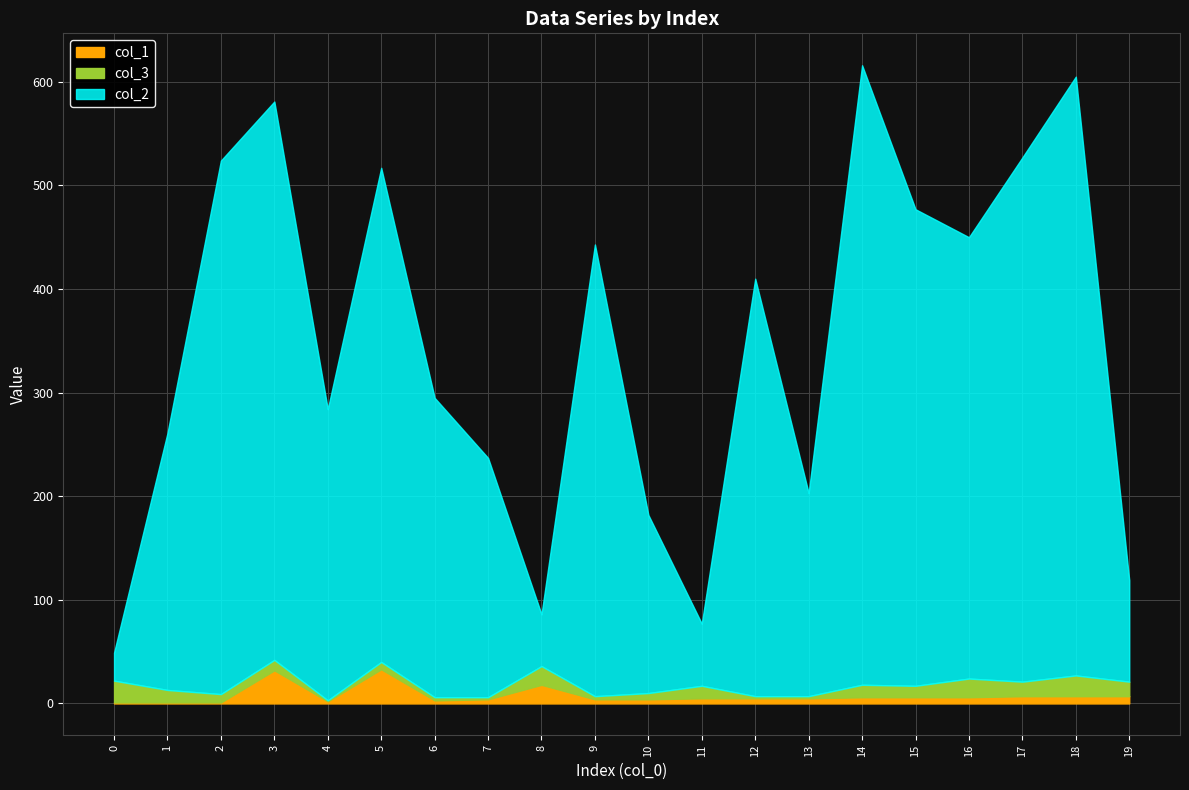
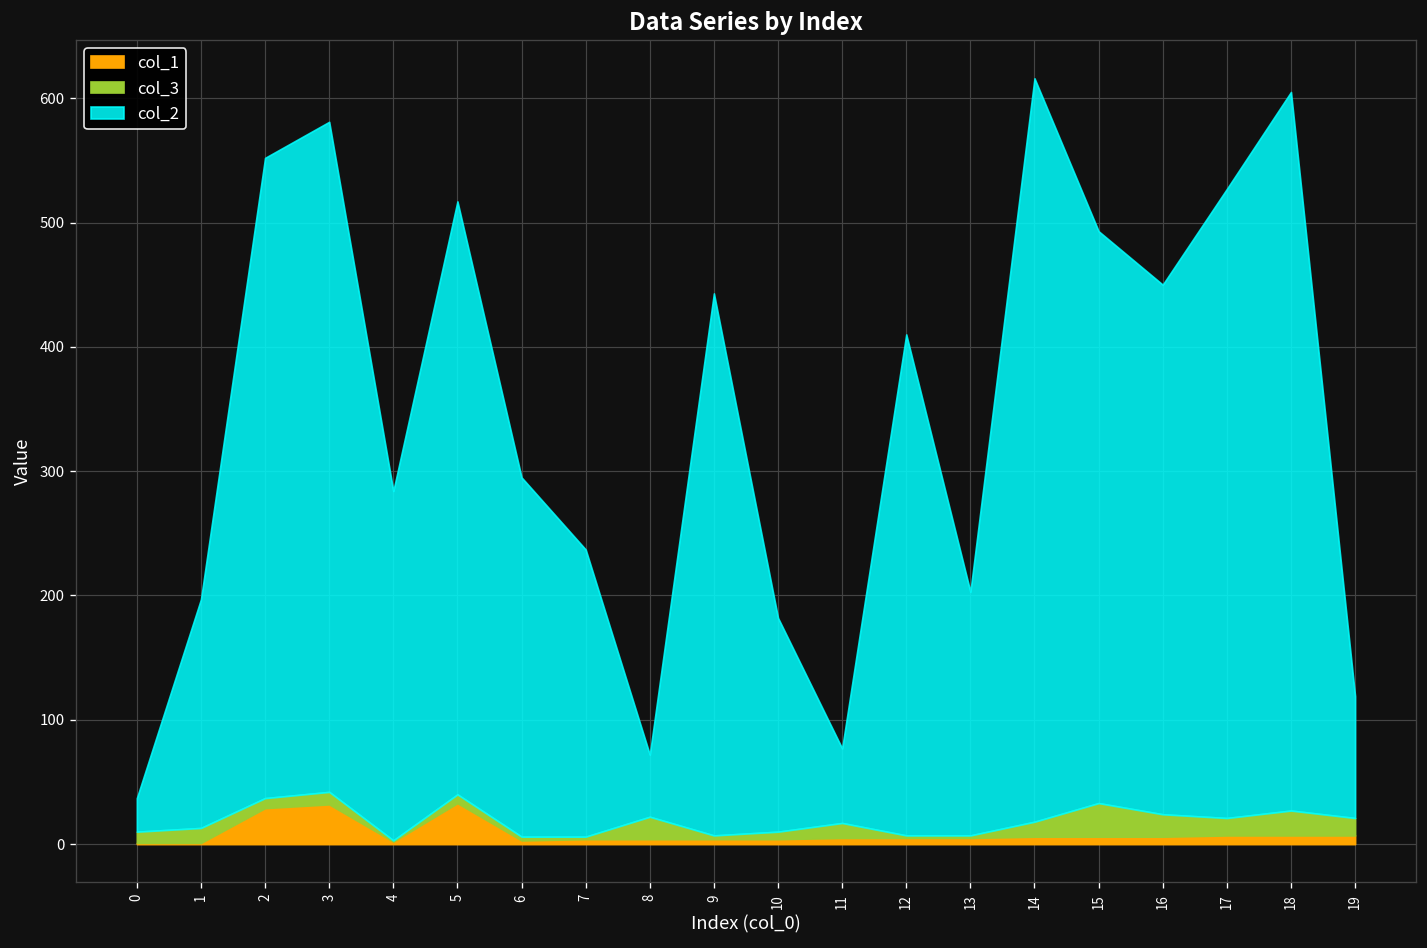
col_3, 0: 21 -> 9
col_2, 1: 248 -> 184
col_1, 2: 1 -> 29
col_1, 8: 18 -> 4
col_3, 15: 11 -> 27
